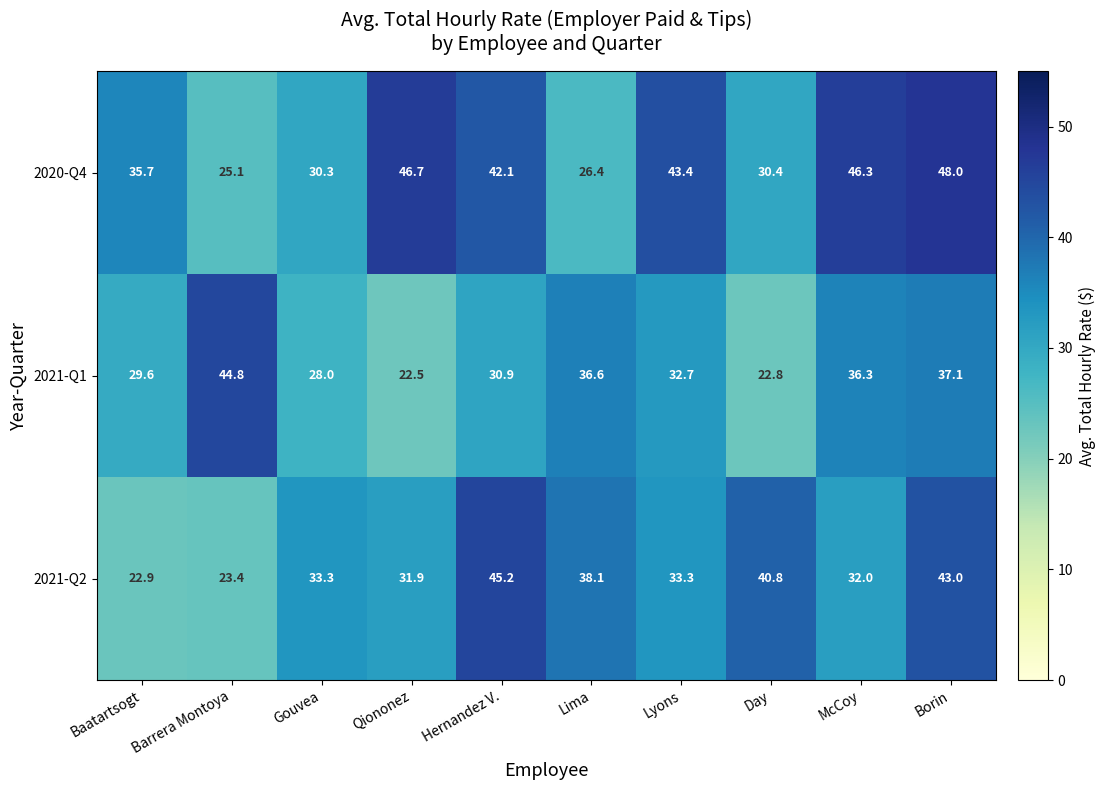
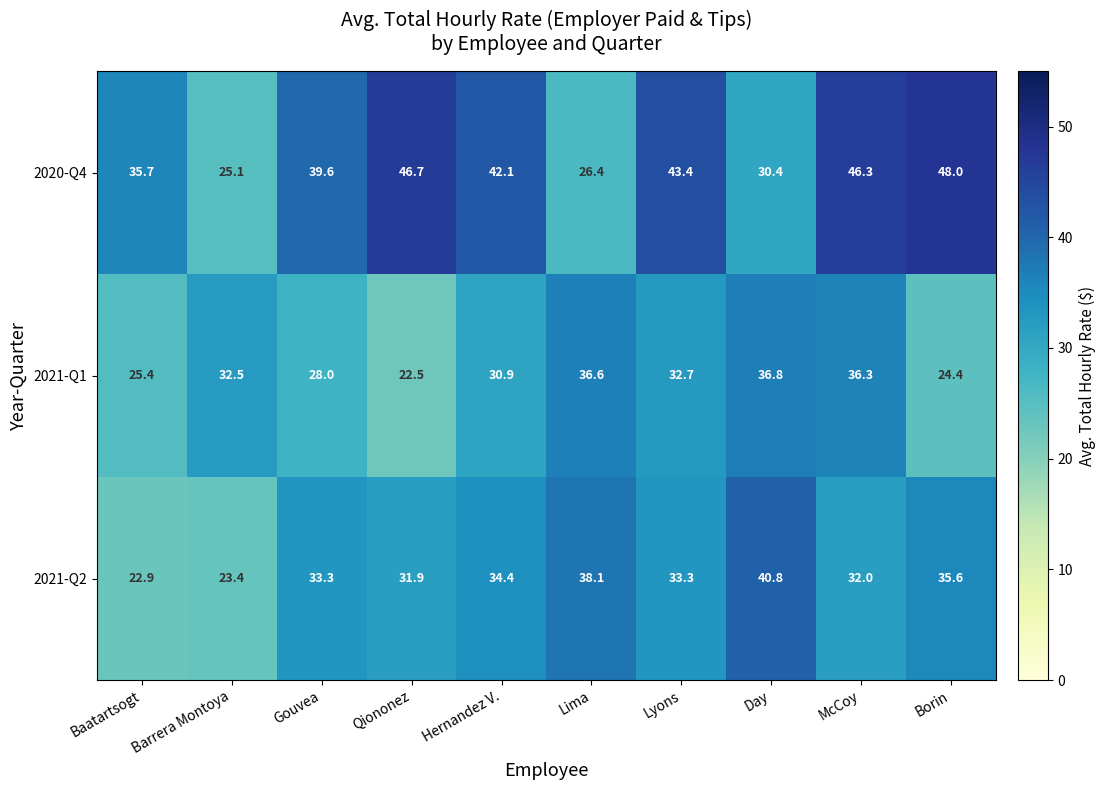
2020-Q4, Gouvea: 30.3 -> 39.6
2021-Q1, Baatartsogt: 29.6 -> 25.4
2021-Q1, Barrera Montoya: 44.8 -> 32.5
2021-Q1, Day: 22.8 -> 36.8
2021-Q1, Borin: 37.1 -> 24.4
2021-Q2, Hernandez V.: 45.2 -> 34.4
2021-Q2, Borin: 43.0 -> 35.6
